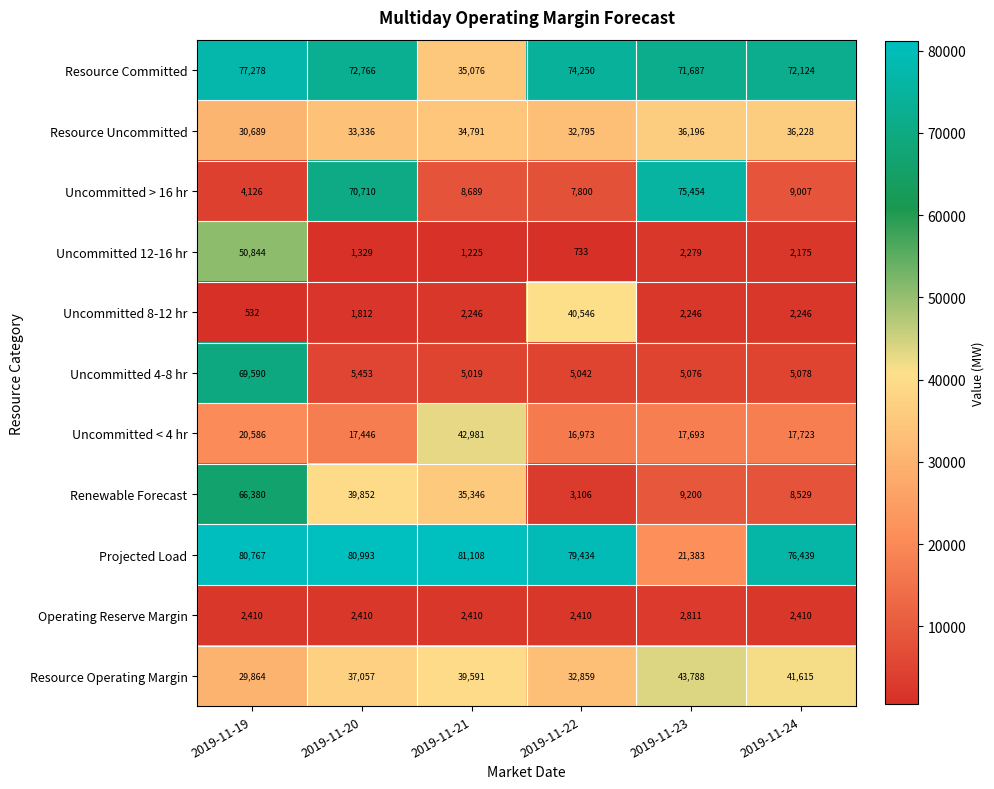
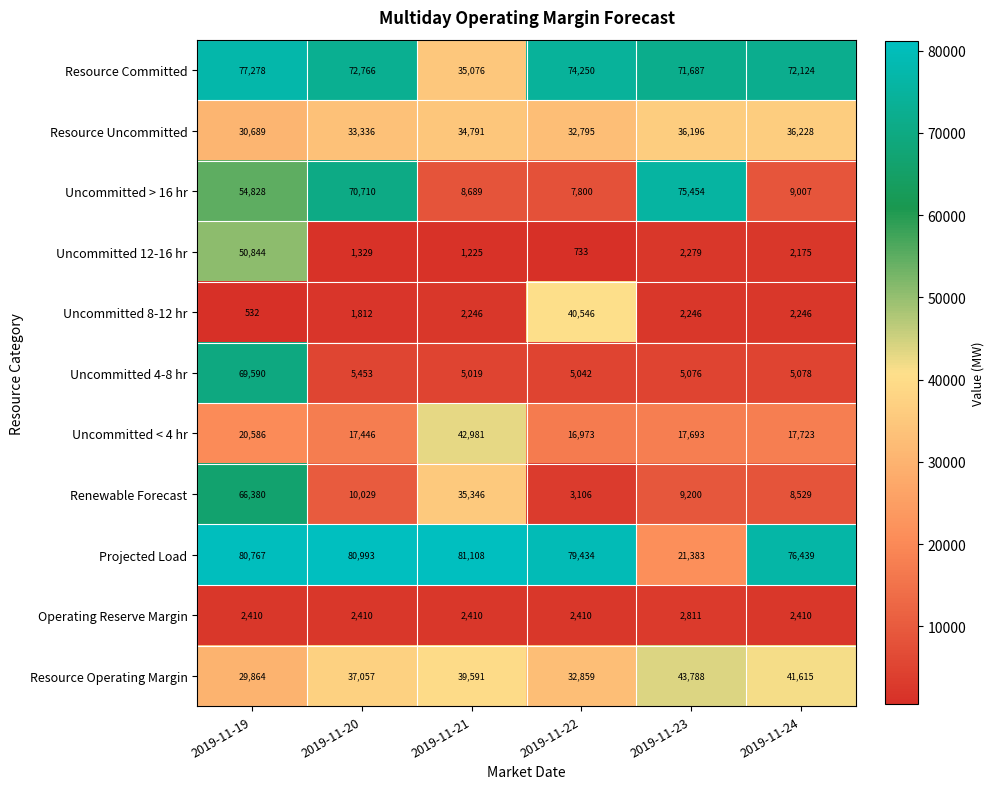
Uncommitted > 16 hr, 2019-11-19: 4,126 -> 54,828
Renewable Forecast, 2019-11-20: 39,852 -> 10,029
